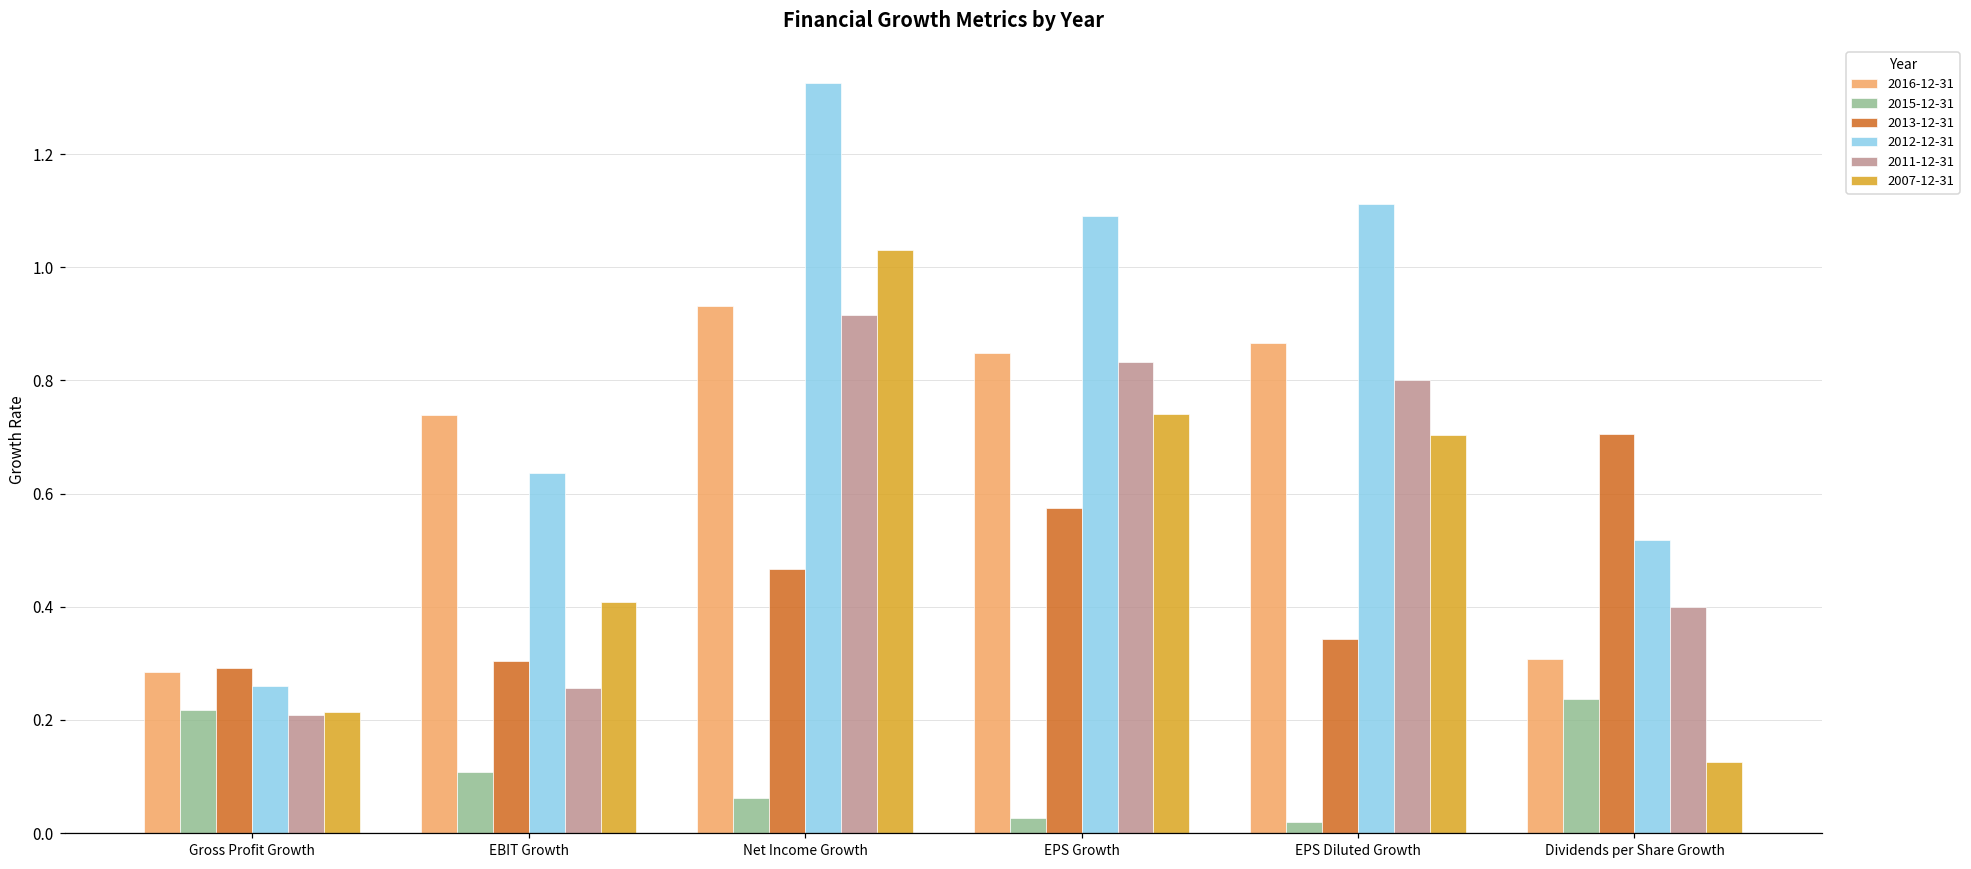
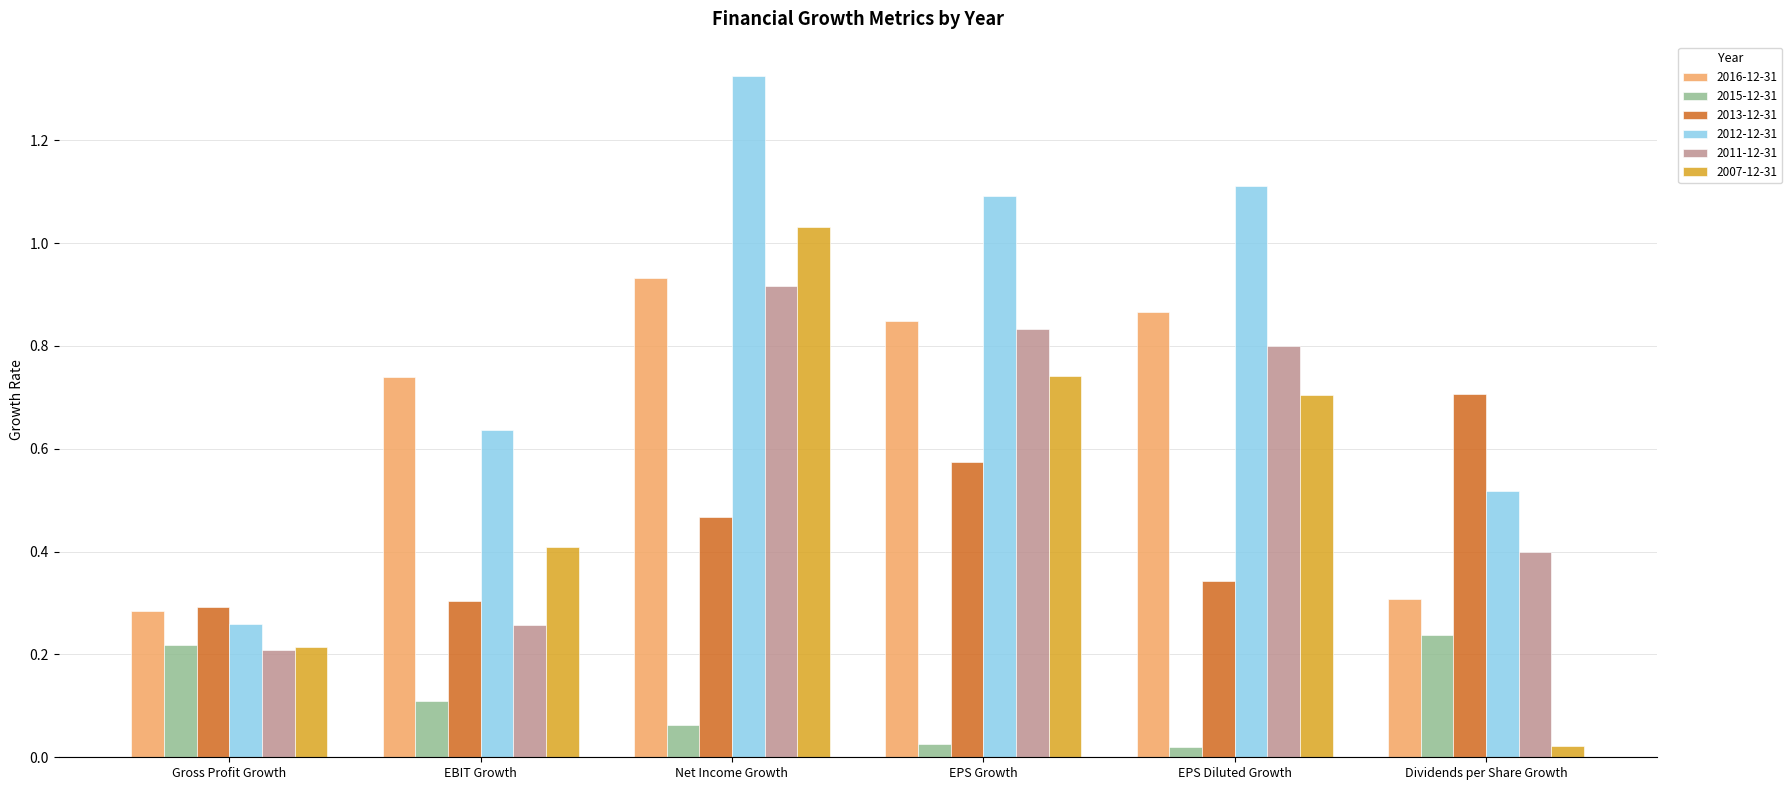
2007-12-31, Dividends per Share Growth: 0.13 -> 0.02
